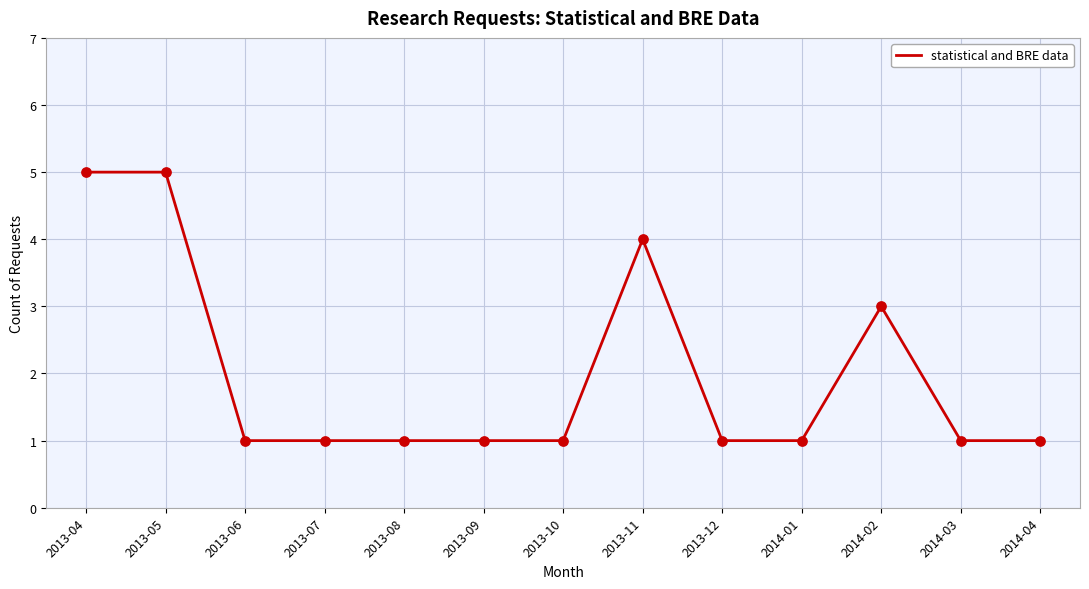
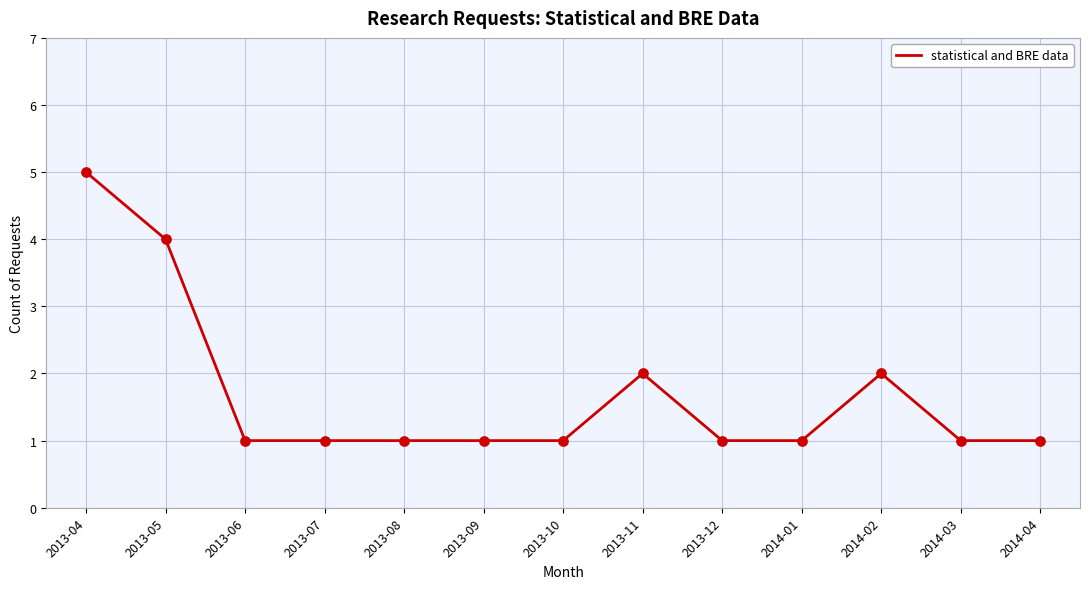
2013-05: 5 -> 4
2013-11: 4 -> 2
2014-02: 3 -> 2
